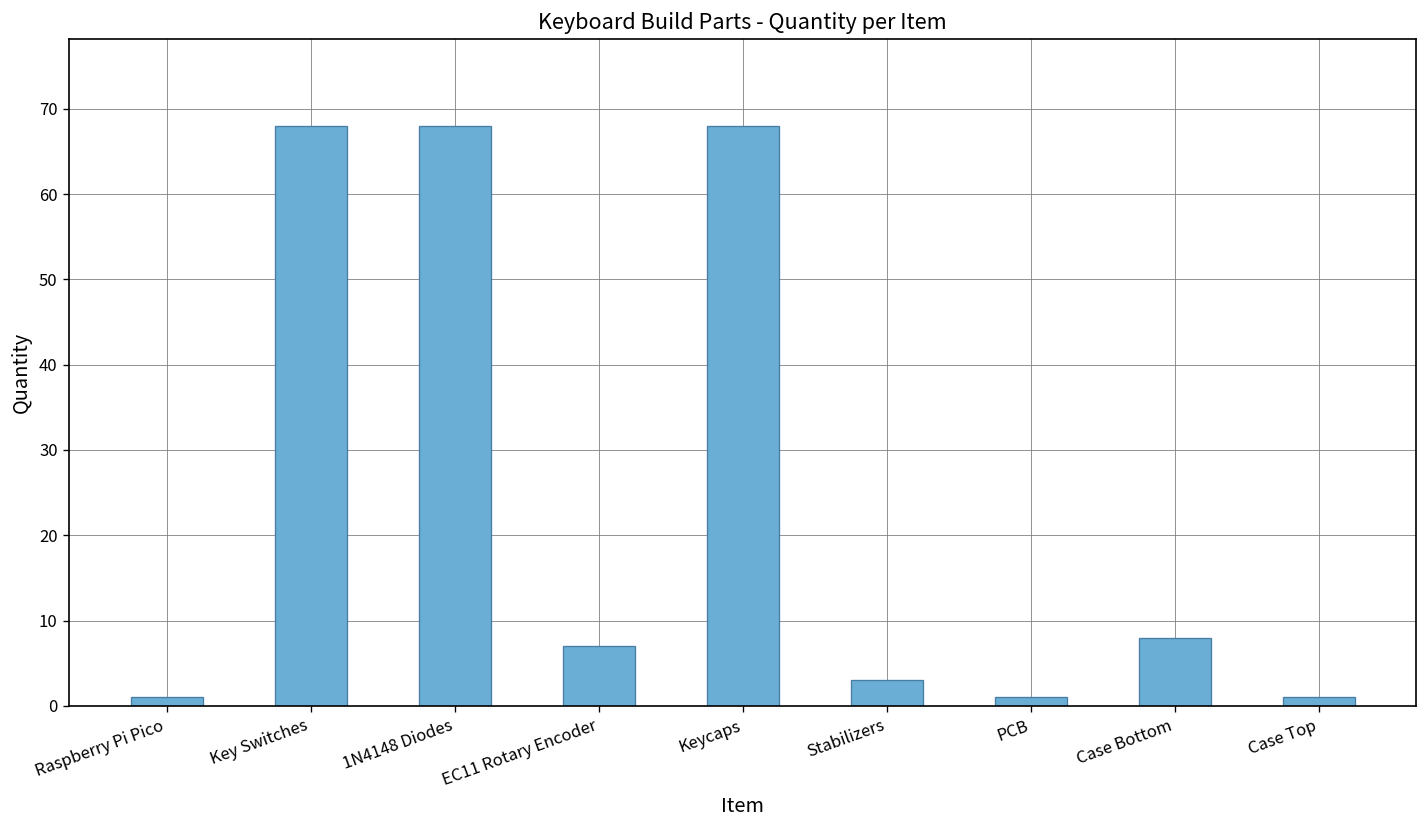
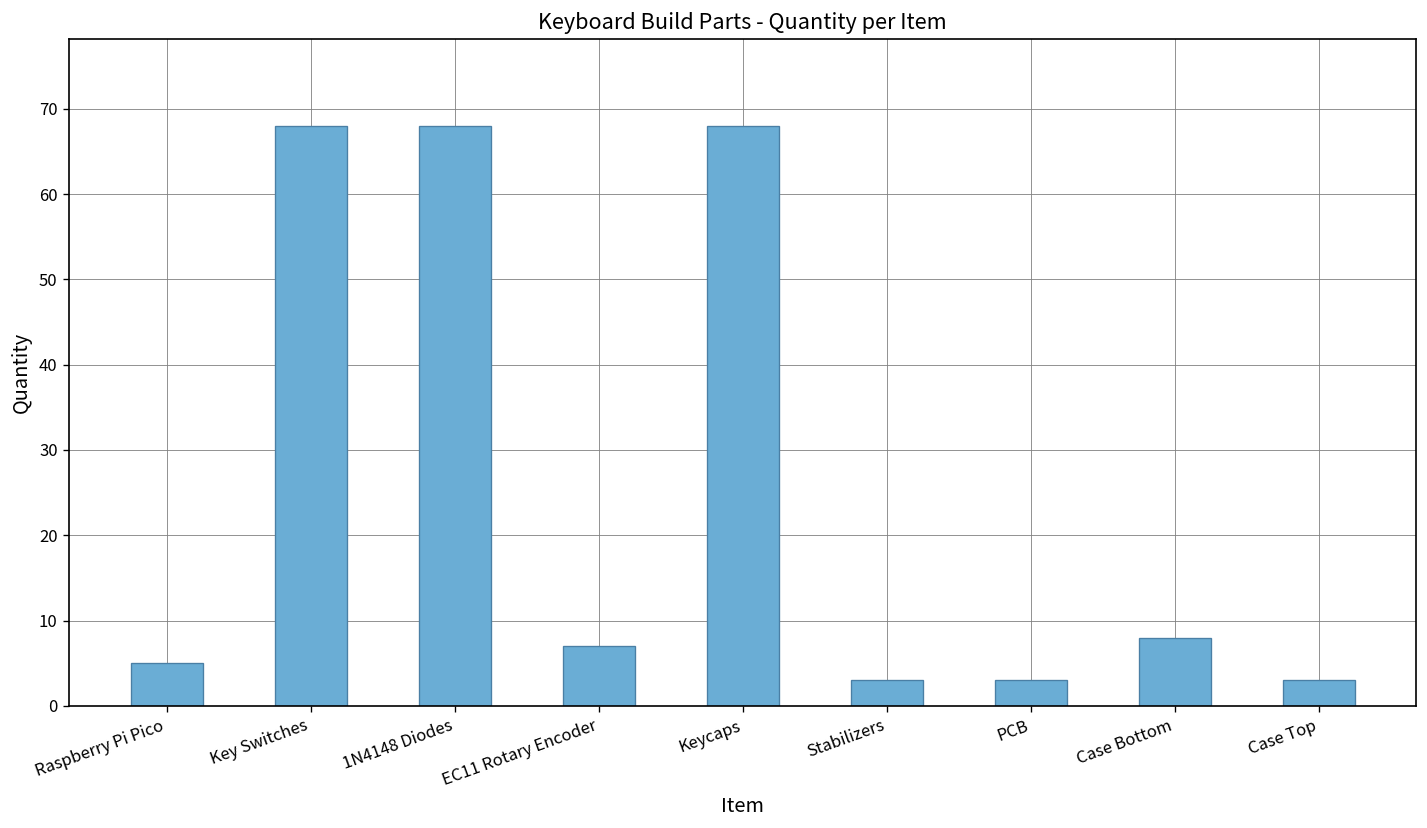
Raspberry Pi Pico: 1 -> 5
PCB: 1 -> 3
Case Top: 1 -> 3
